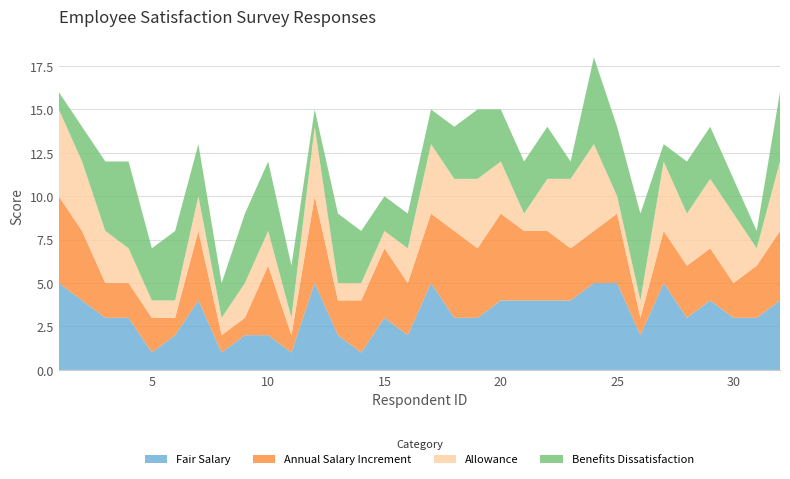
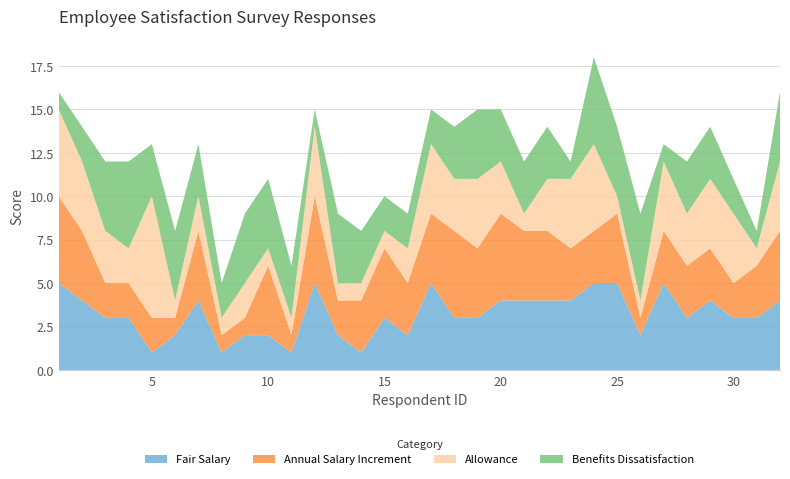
Allowance, 5: 1 -> 7
Allowance, 10: 2 -> 1
